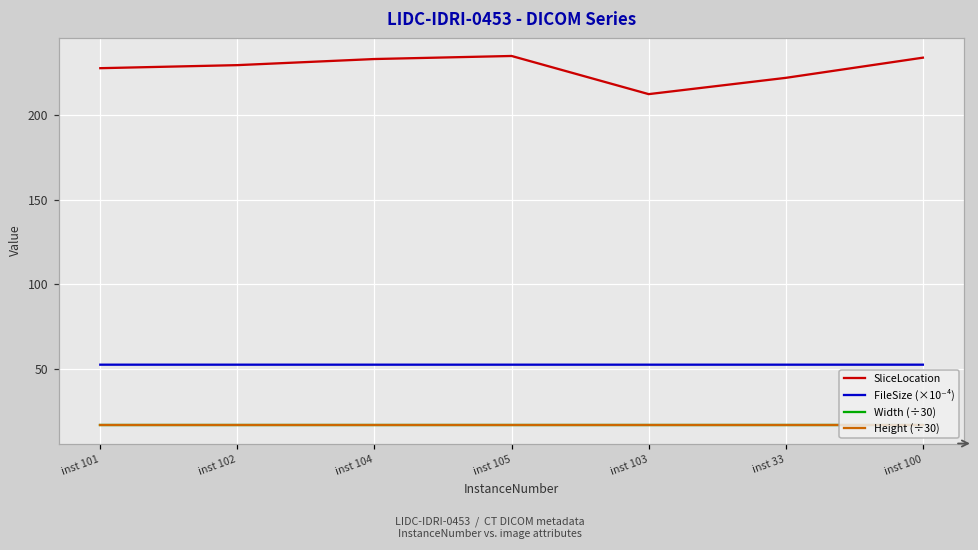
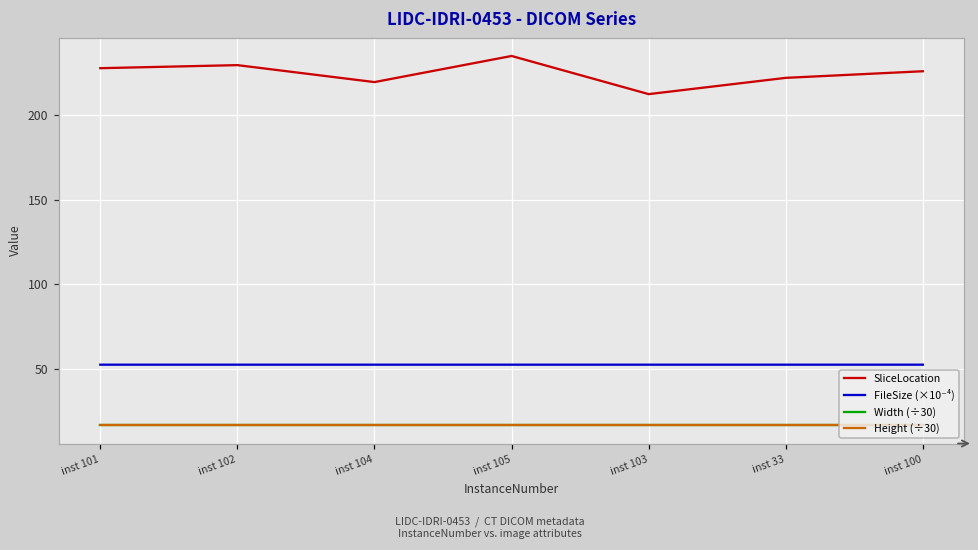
SliceLocation, inst 104: 233 -> 219
SliceLocation, inst 100: 234 -> 226
